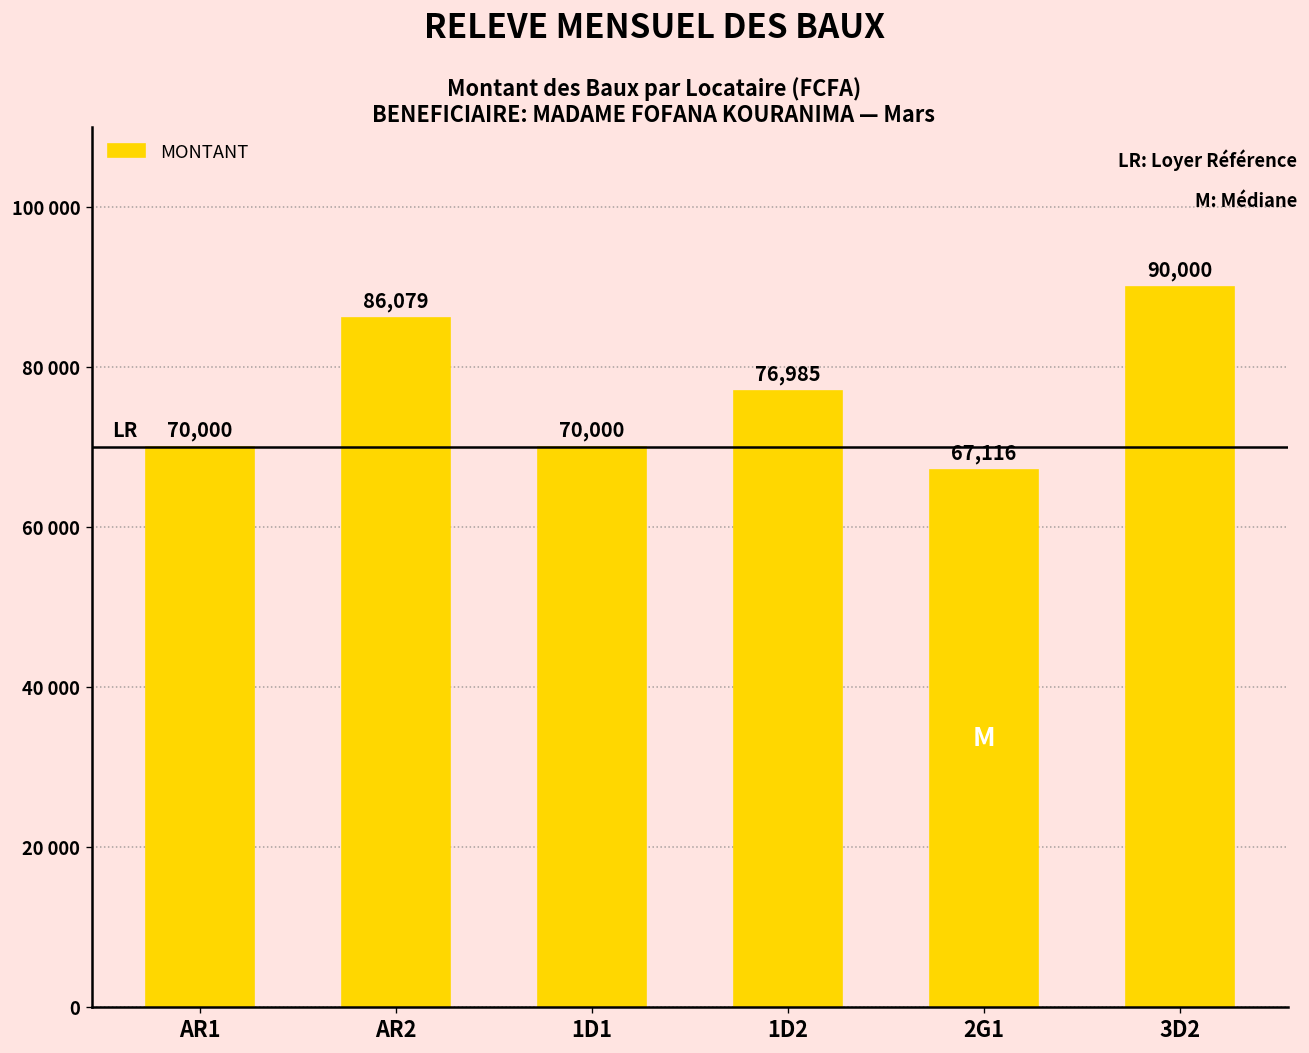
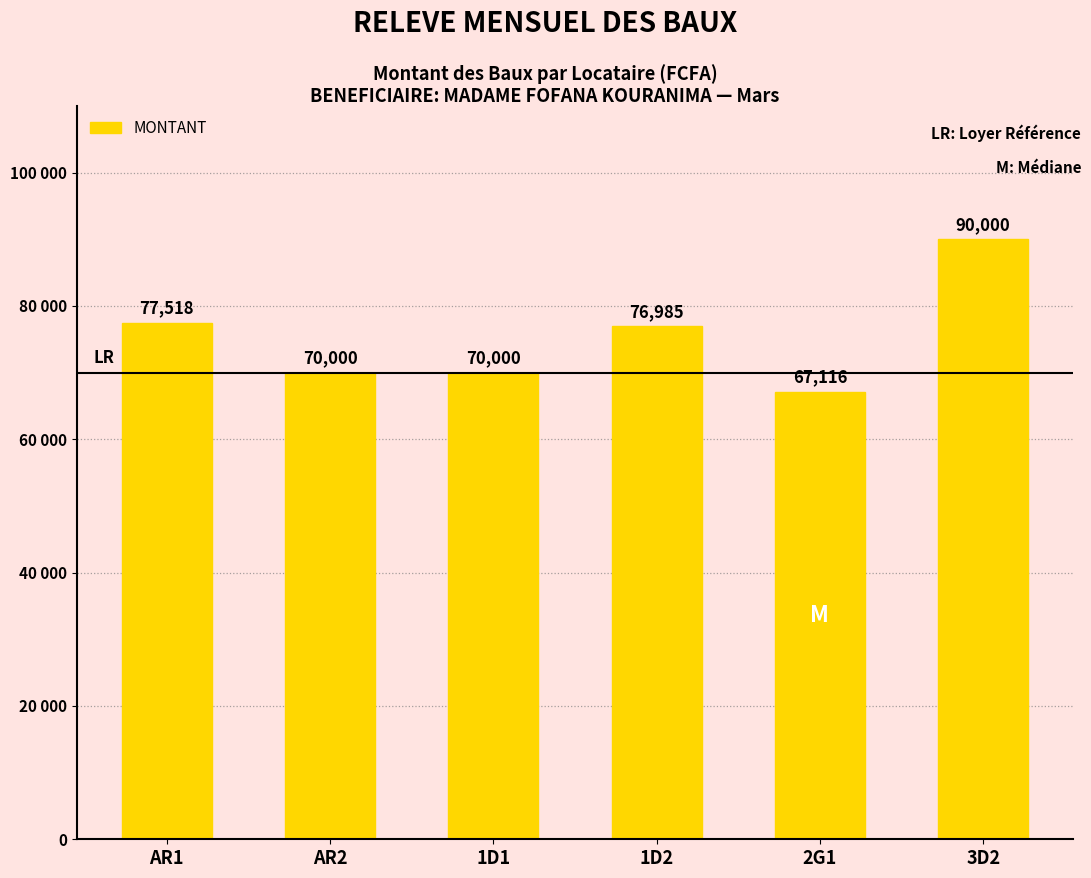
AR1: 70,000 -> 77,518
AR2: 86,079 -> 70,000
